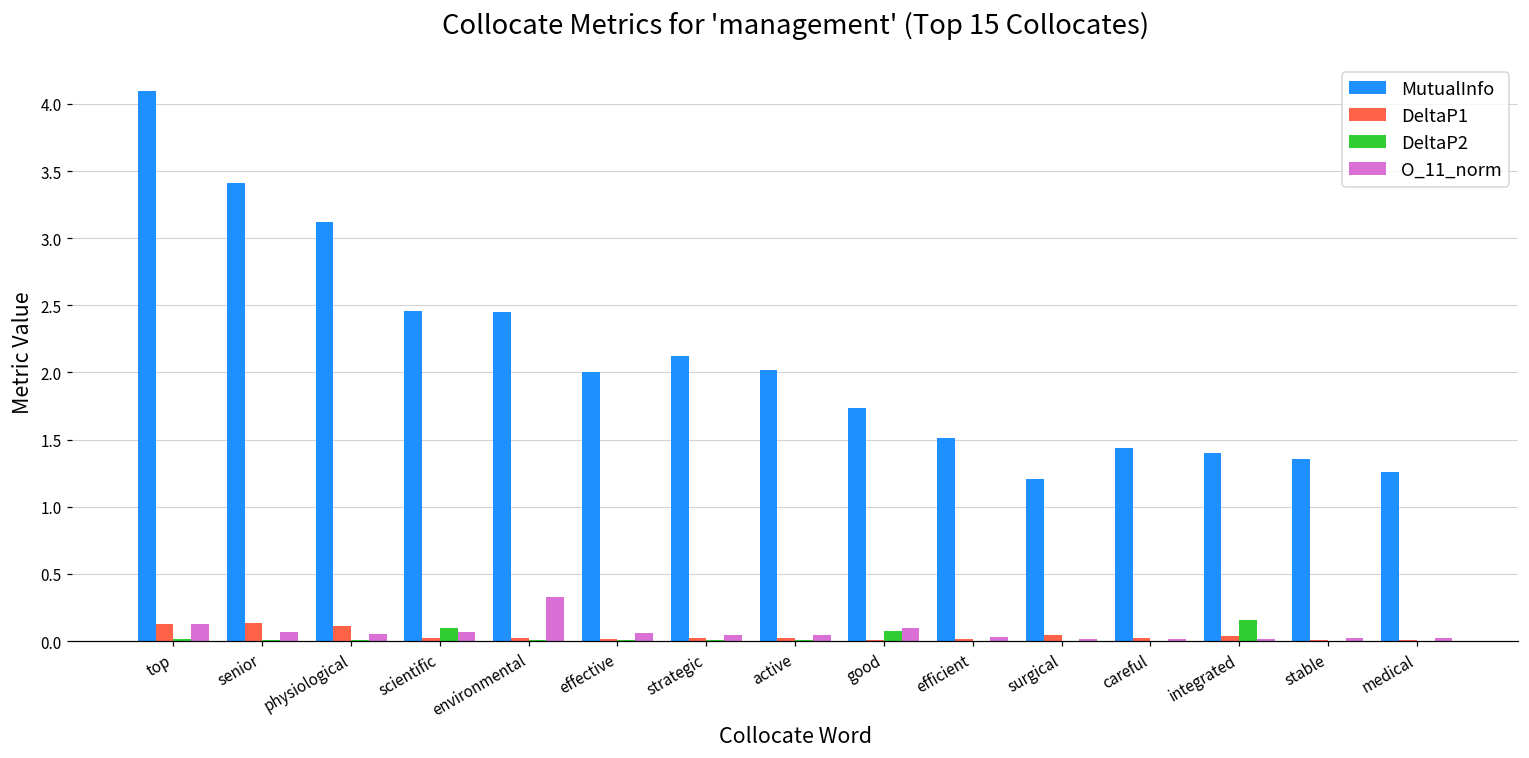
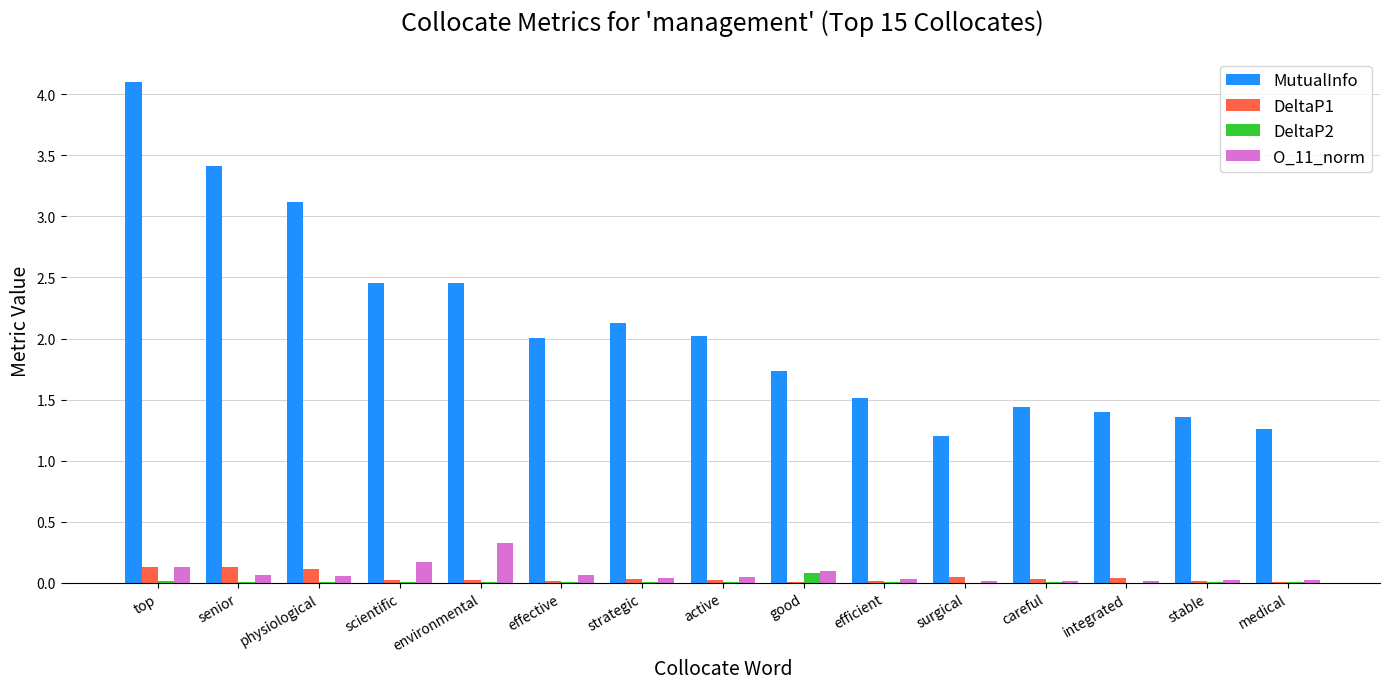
DeltaP2, scientific: 0.10 -> 0.01
O_11_norm, scientific: 0.07 -> 0.17
DeltaP2, integrated: 0.16 -> 0.00
